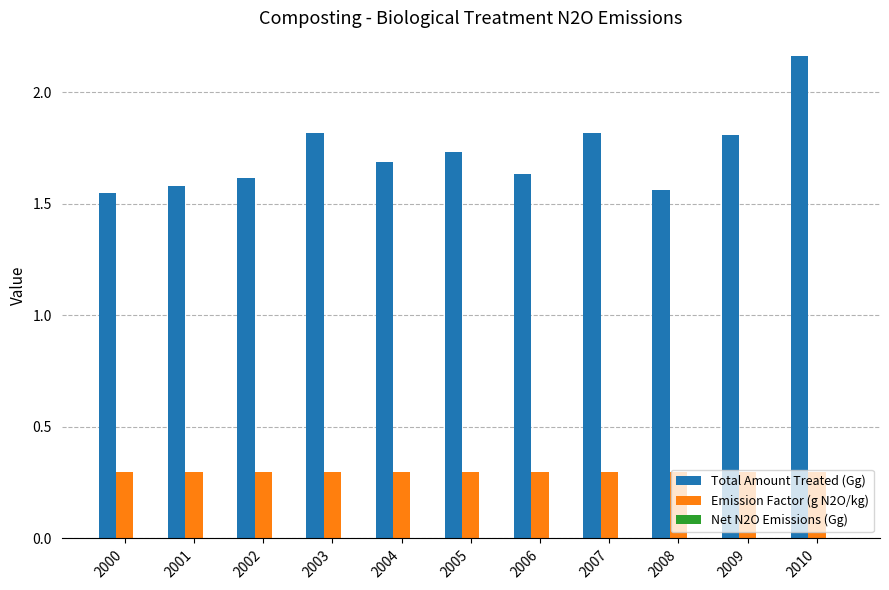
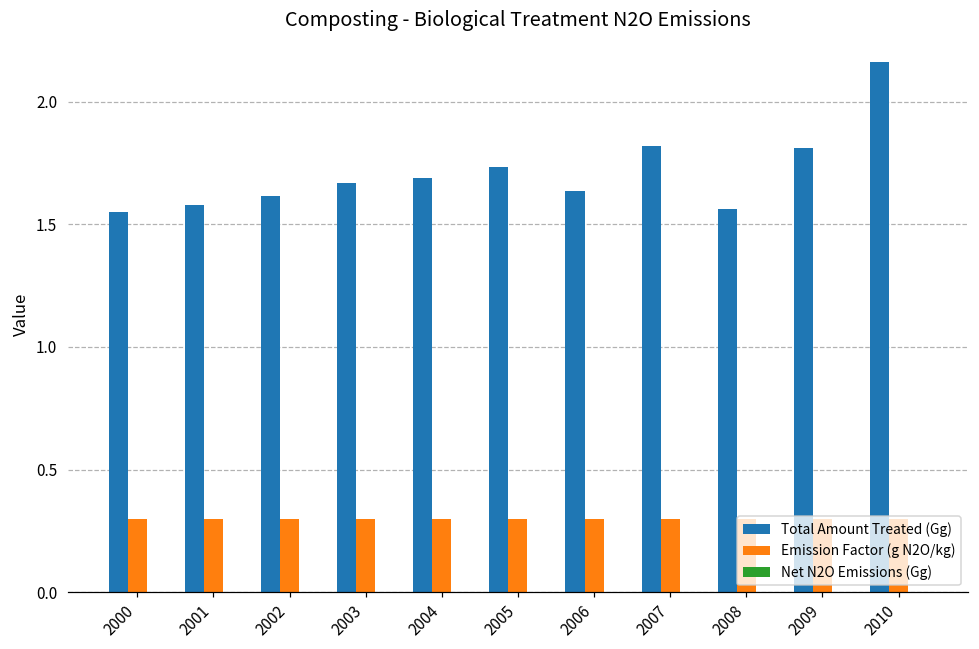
Total Amount Treated (Gg), 2003: 1.82 -> 1.67
